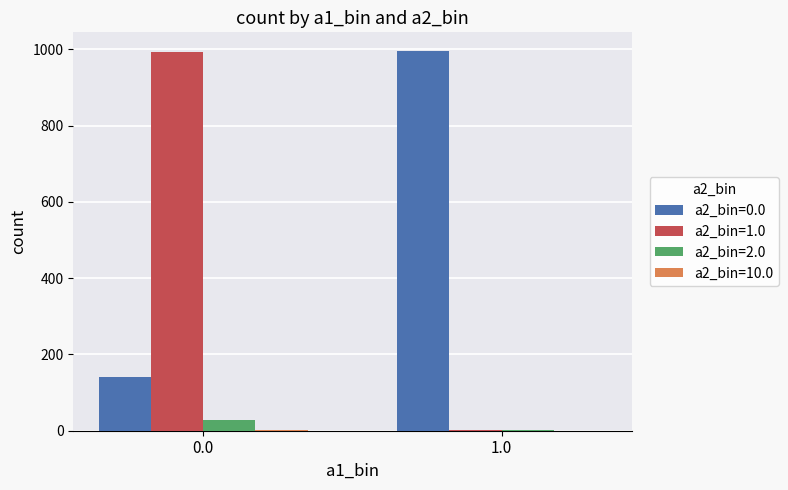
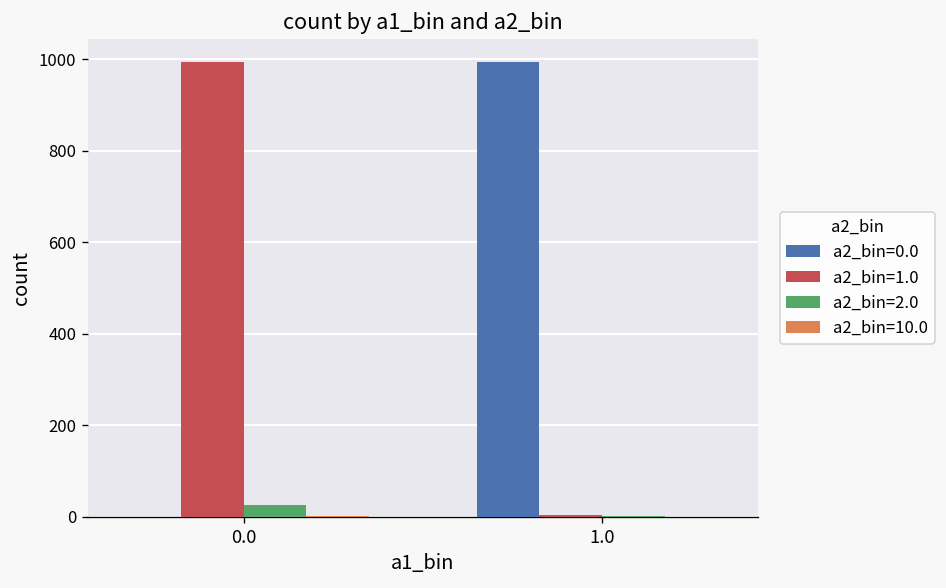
a2_bin=0.0, 0.0: 140 -> 0
